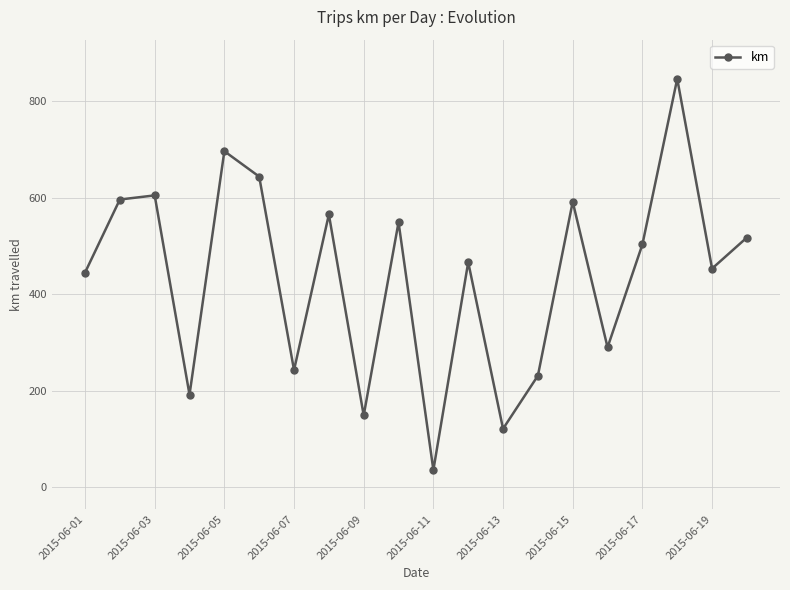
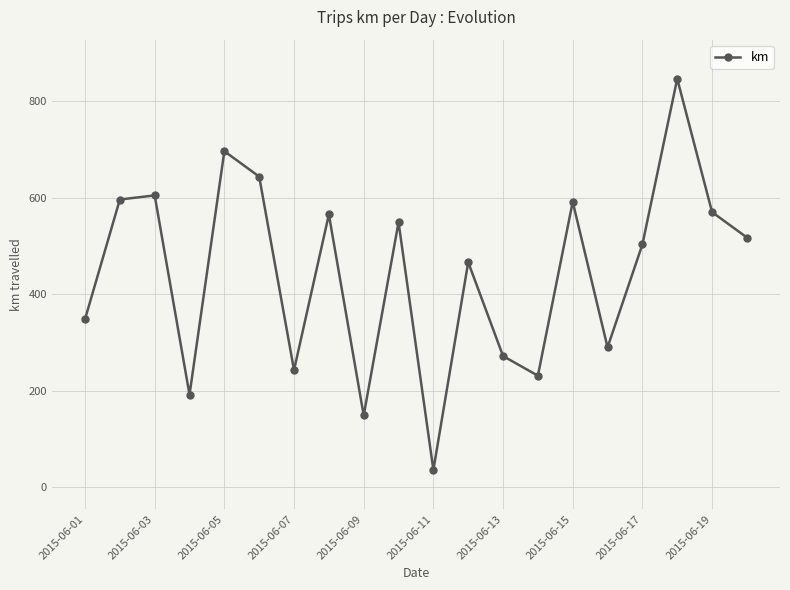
2015-06-01: 440 -> 350
2015-06-13: 120 -> 270
2015-06-19: 450 -> 570
